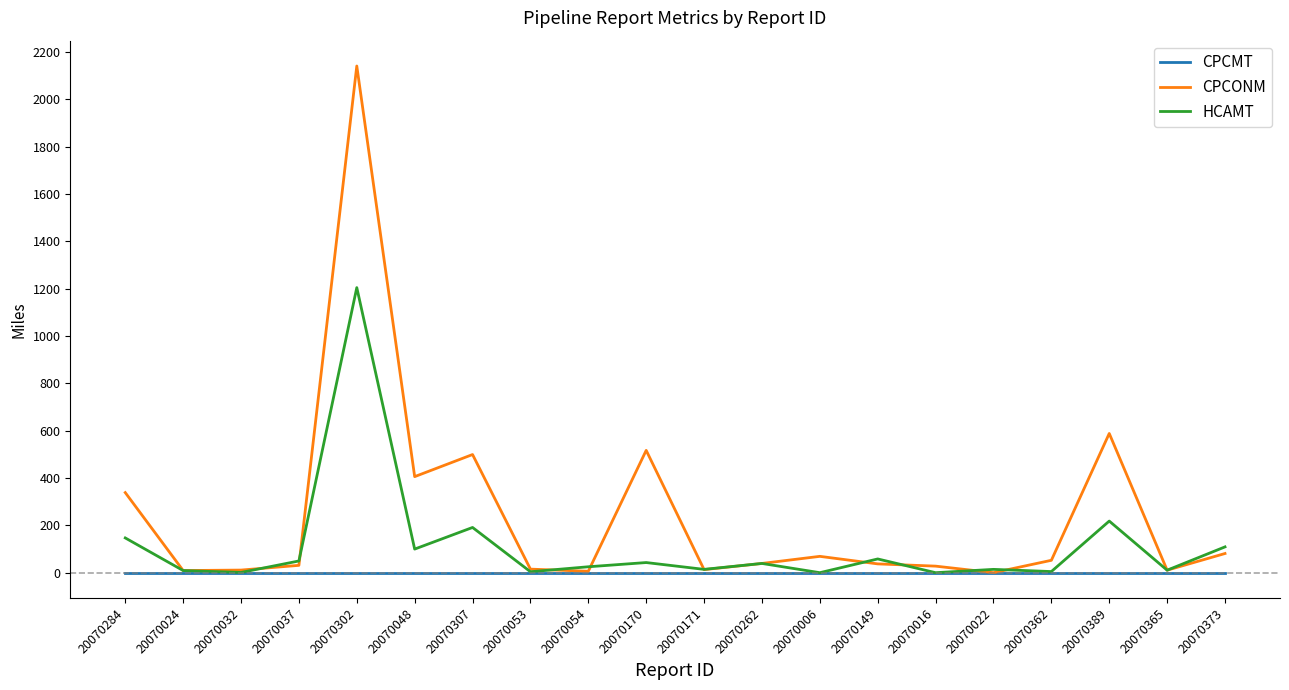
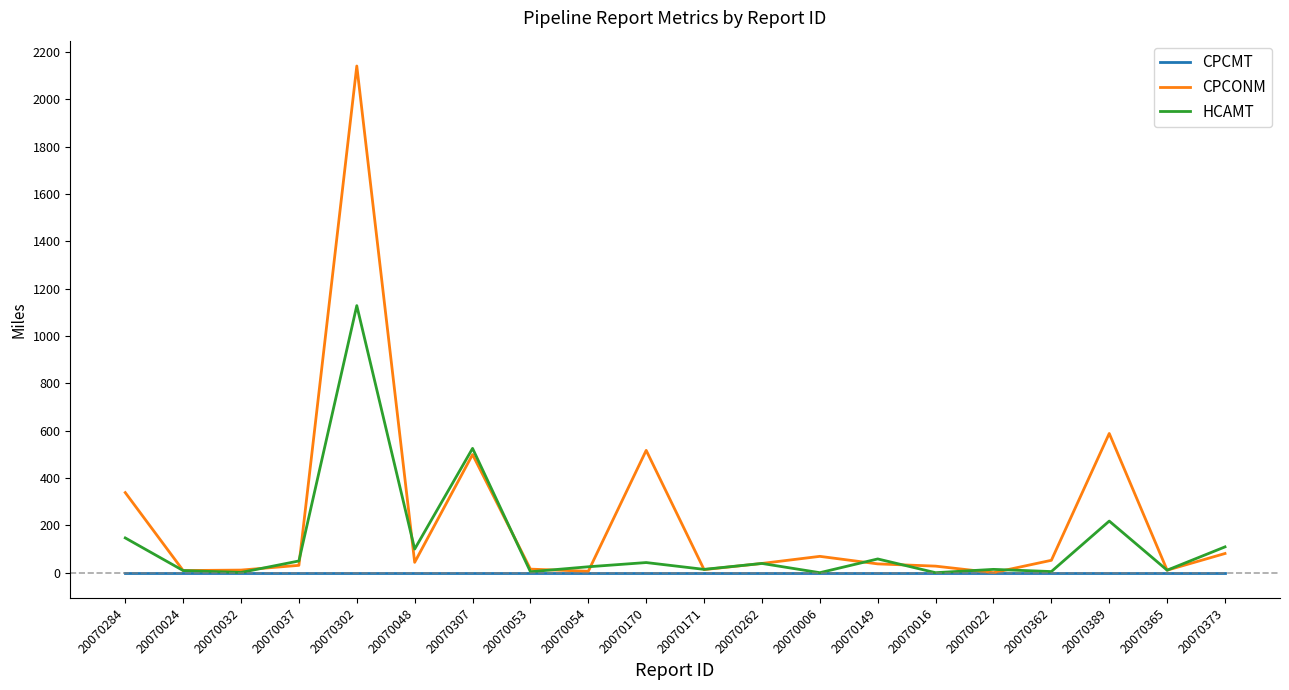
HCAMT, 20070302: 1200 -> 1130
CPCONM, 20070048: 410 -> 40
HCAMT, 20070307: 190 -> 530
